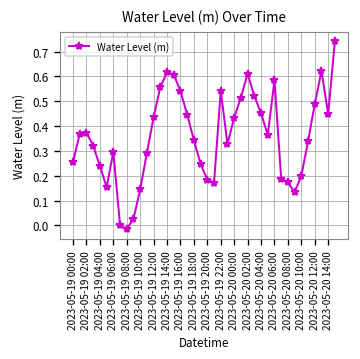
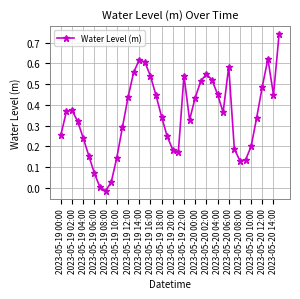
2023-05-19 06:00: 0.30 -> 0.07
2023-05-20 02:00: 0.61 -> 0.55
2023-05-20 08:00: 0.17 -> 0.13
